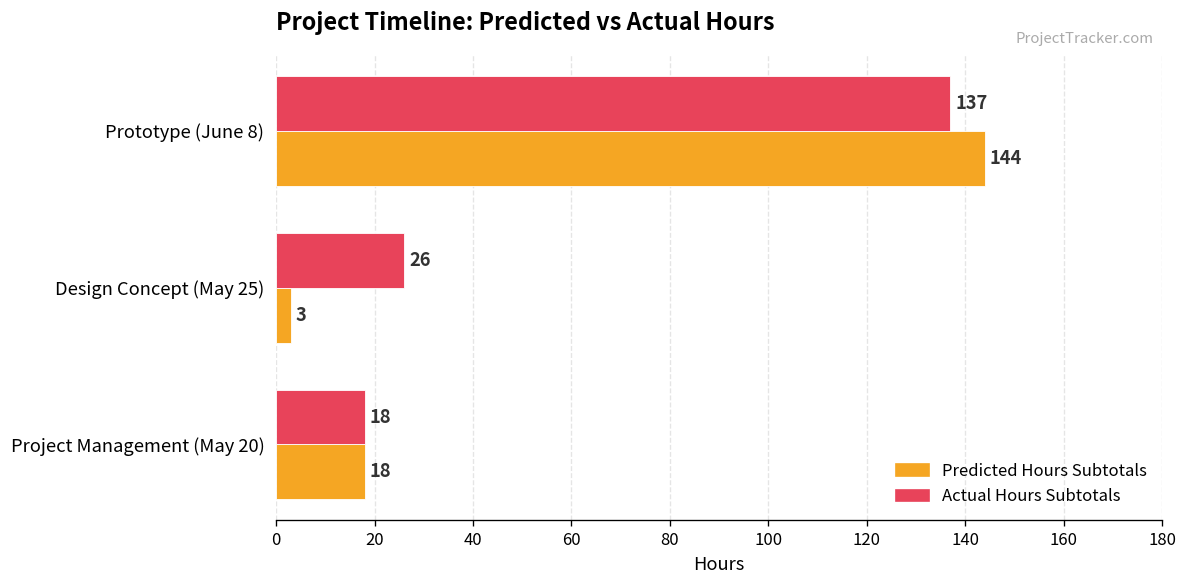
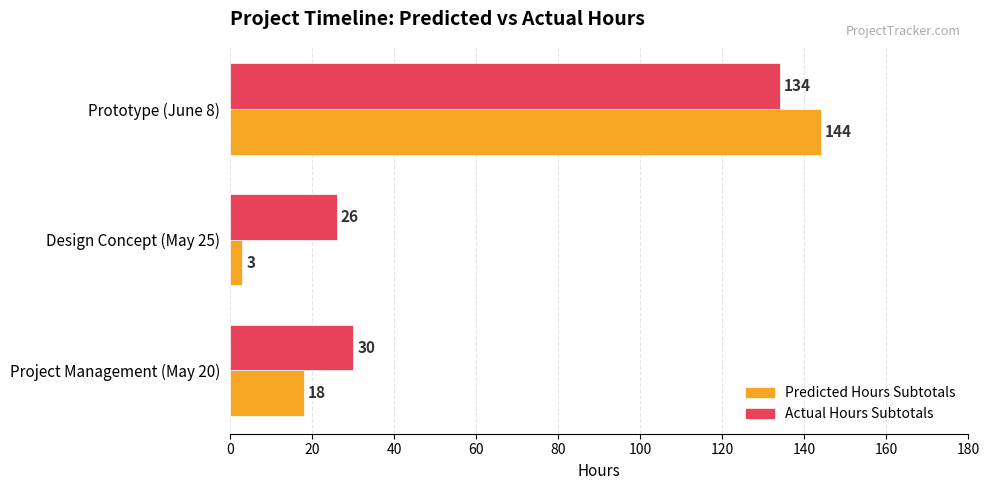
Actual Hours Subtotals, Prototype (June 8): 137 -> 134
Actual Hours Subtotals, Project Management (May 20): 18 -> 30
